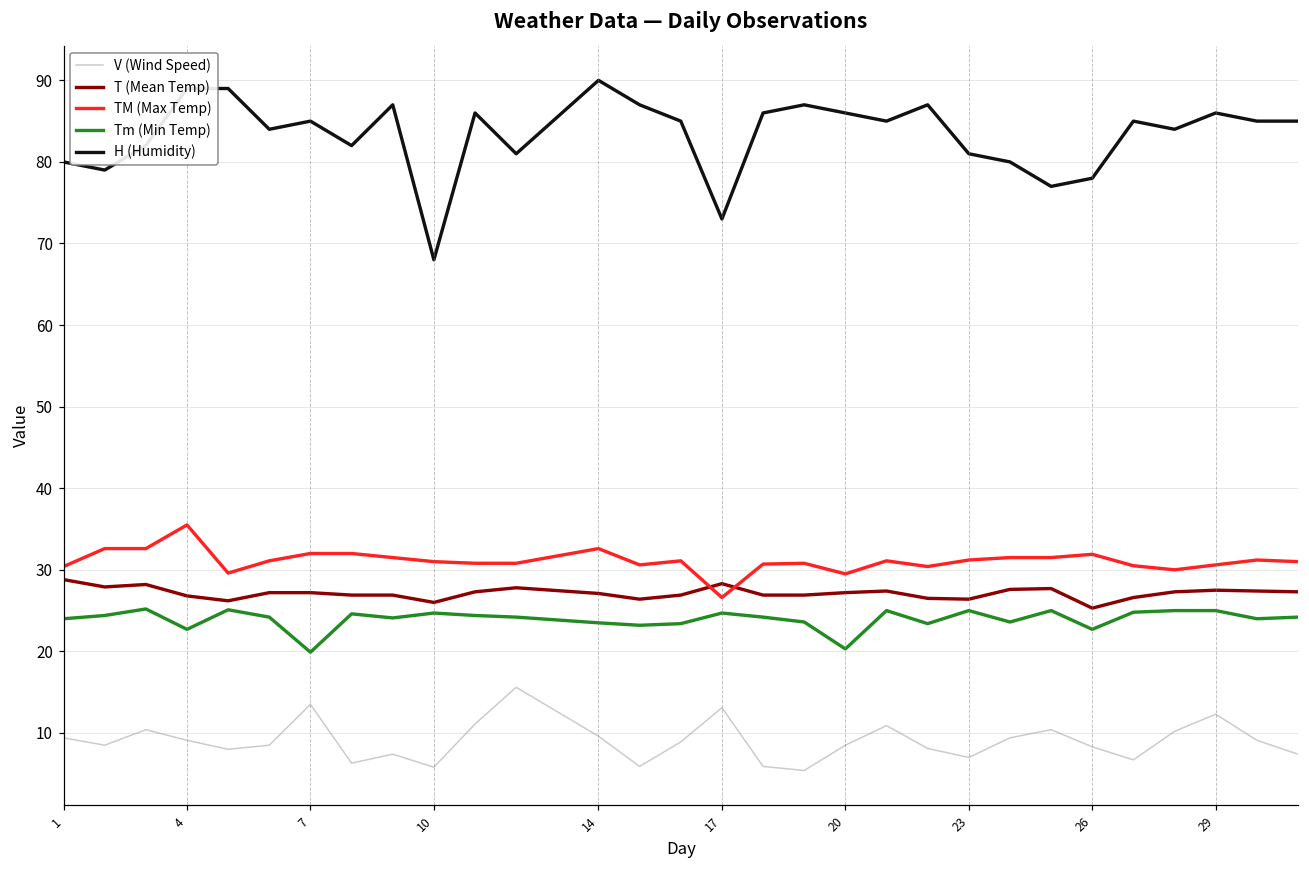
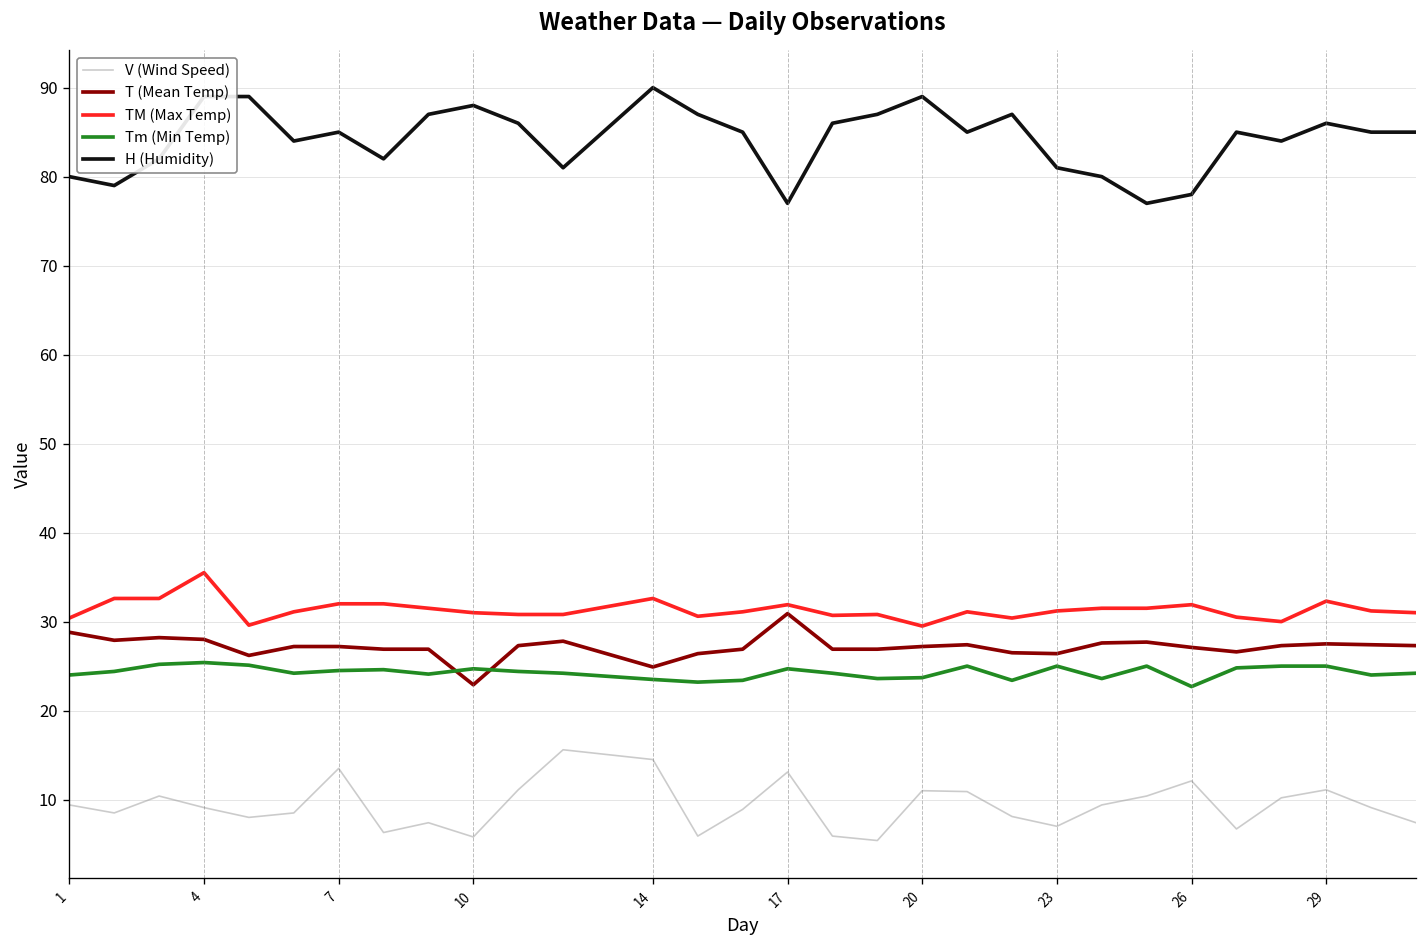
T (Mean Temp), 4: 27 -> 28
Tm (Min Temp), 4: 23 -> 25
Tm (Min Temp), 7: 20 -> 25
T (Mean Temp), 10: 26 -> 23
H (Humidity), 10: 68 -> 88
V (Wind Speed), 14: 10 -> 15
T (Mean Temp), 14: 27 -> 25
T (Mean Temp), 17: 28 -> 31
TM (Max Temp), 17: 27 -> 32
H (Humidity), 17: 73 -> 77
V (Wind Speed), 20: 9 -> 11
Tm (Min Temp), 20: 20 -> 24
H (Humidity), 20: 86 -> 89
V (Wind Speed), 26: 8 -> 12
T (Mean Temp), 26: 25 -> 27
V (Wind Speed), 29: 12 -> 11
TM (Max Temp), 29: 31 -> 32
